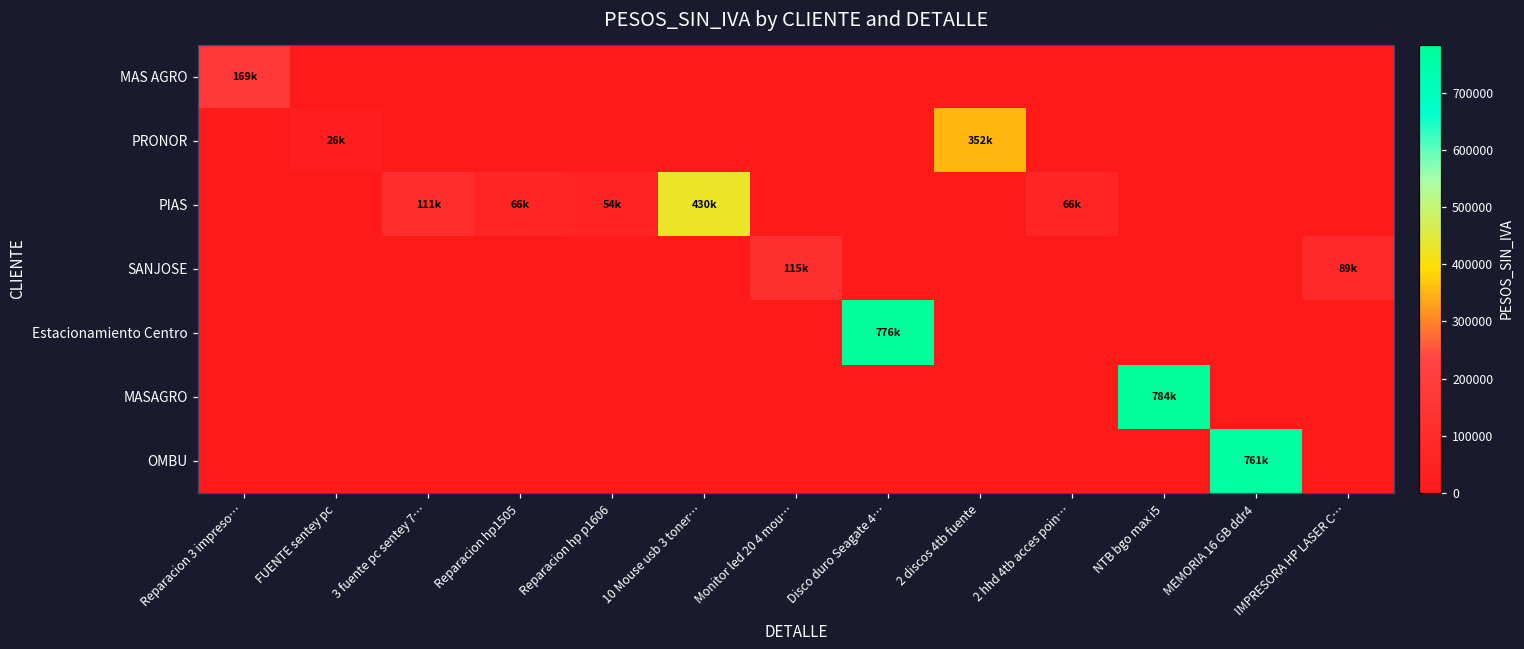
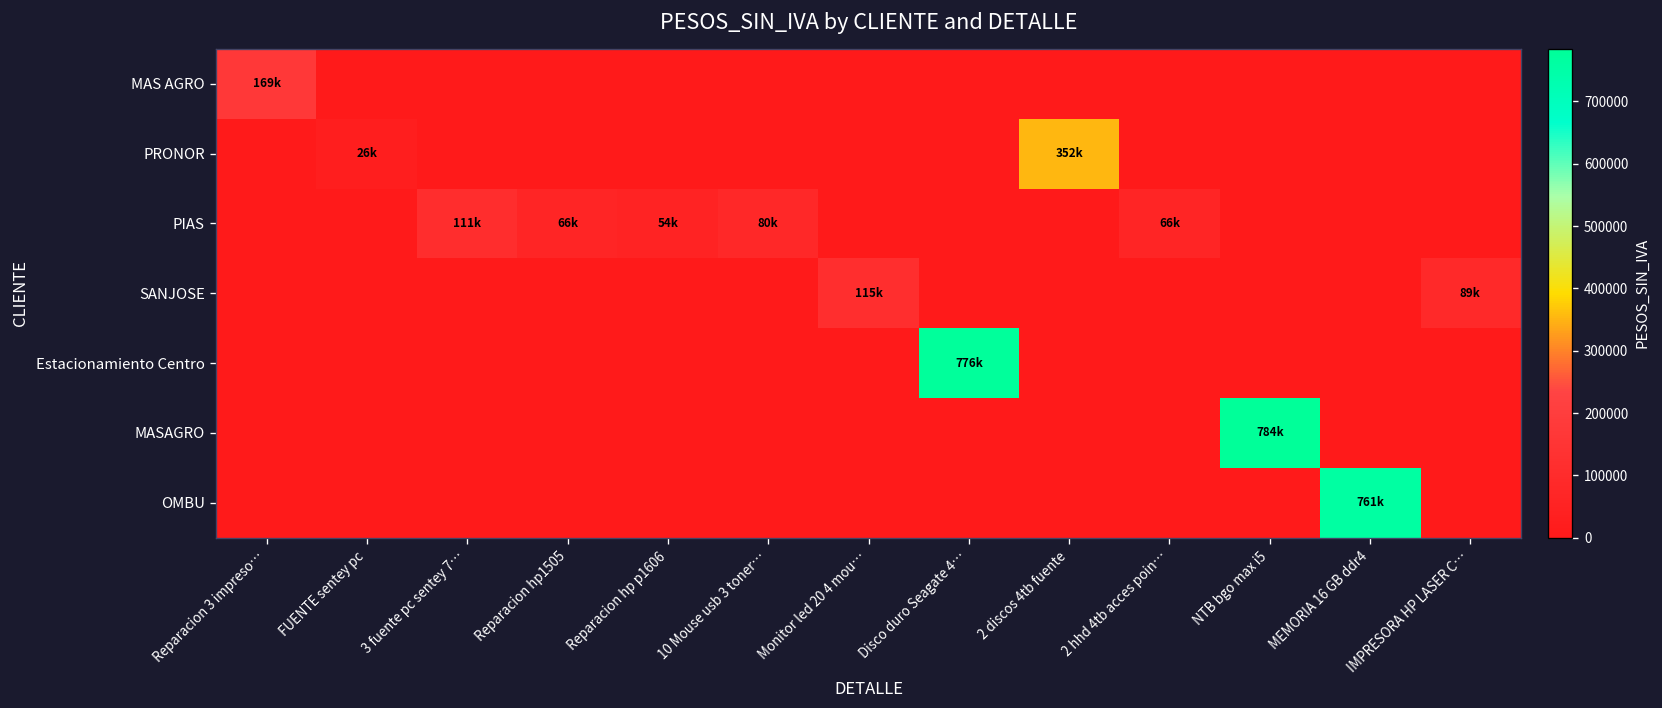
PIAS, 10 Mouse usb 3 toner…: 430k -> 80k
